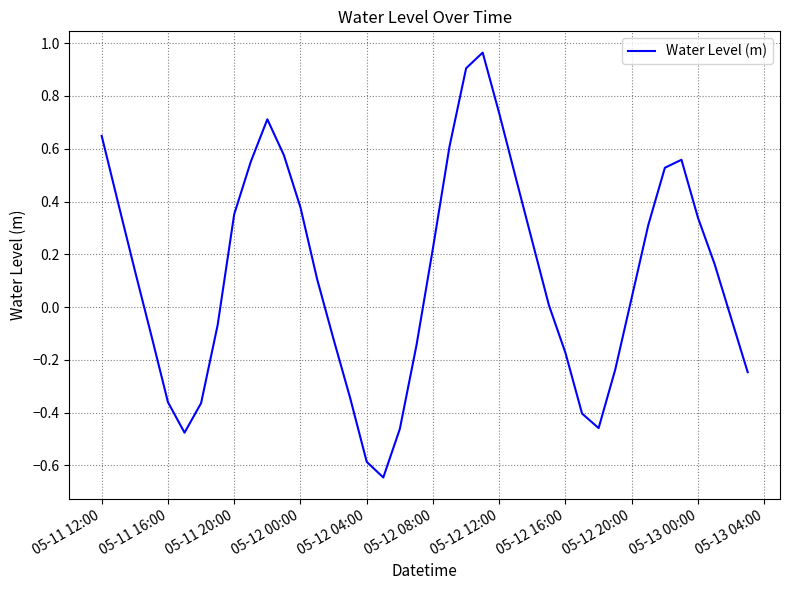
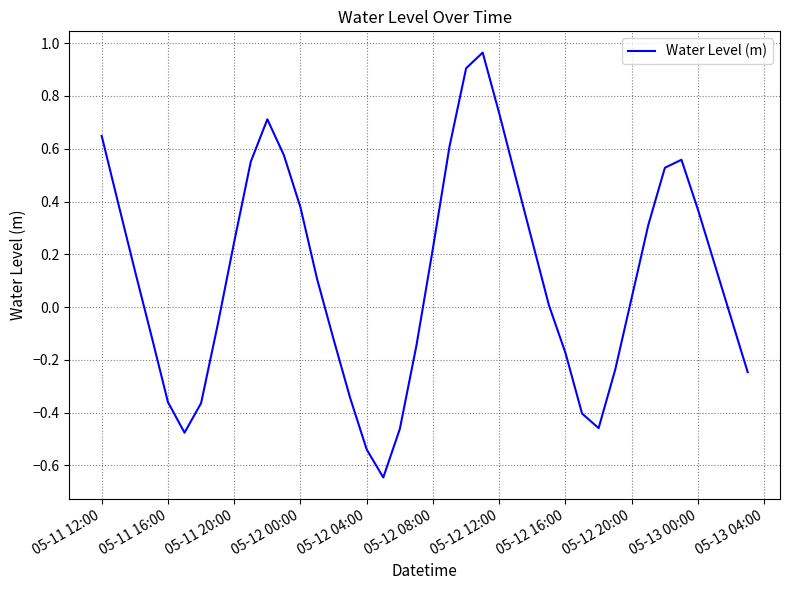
05-11 20:00: 0.35 -> 0.25
05-12 04:00: -0.59 -> -0.54
05-13 00:00: 0.34 -> 0.37
